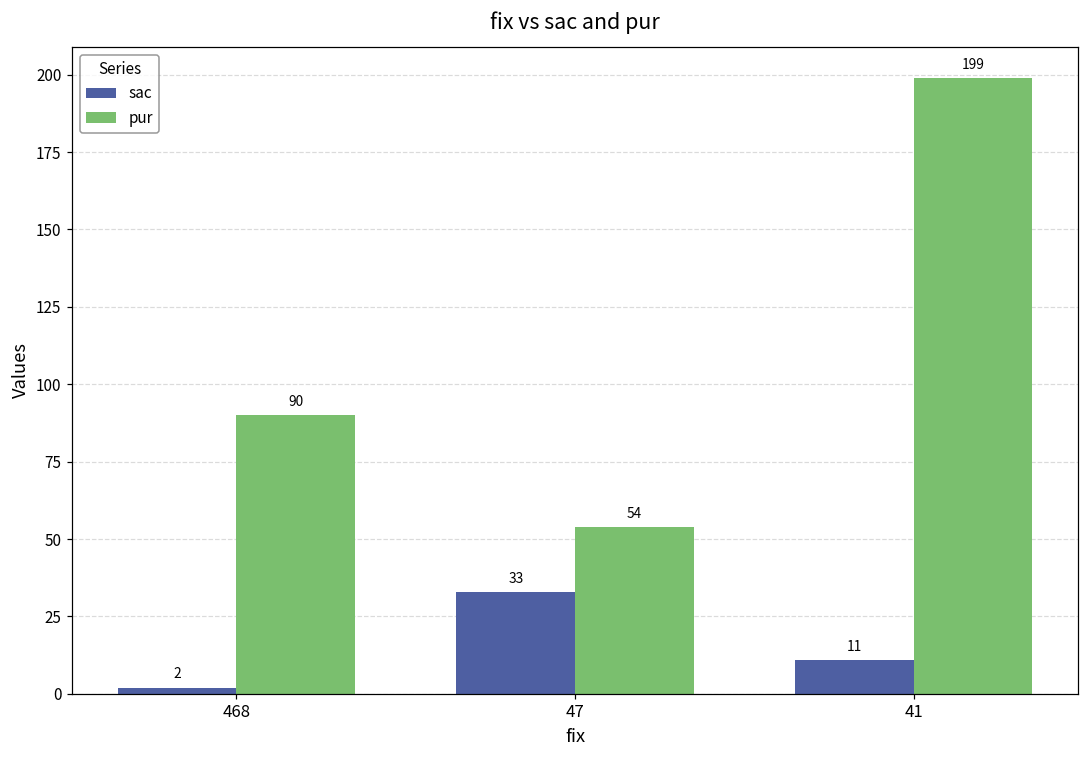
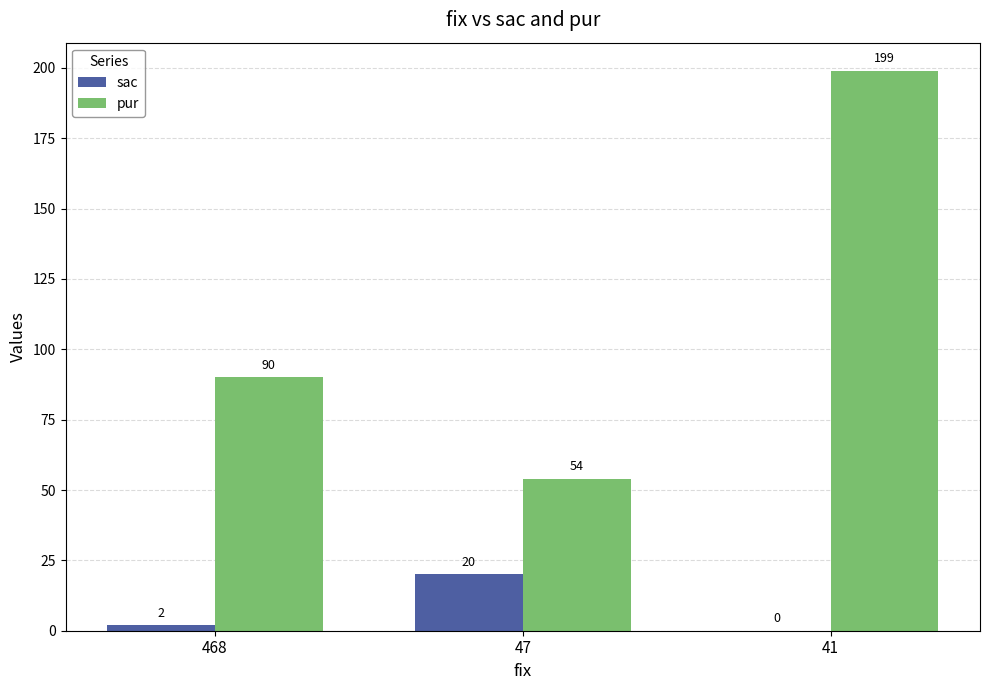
sac, 47: 33 -> 20
sac, 41: 11 -> 0
